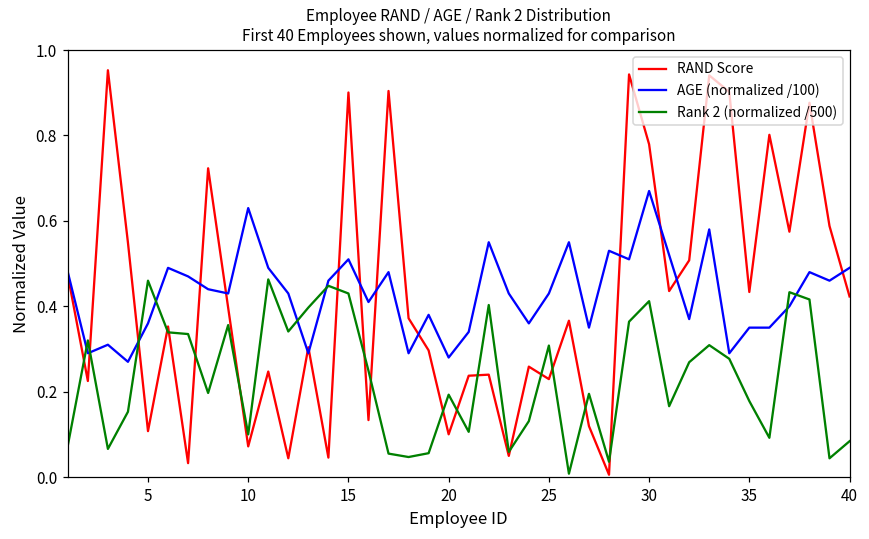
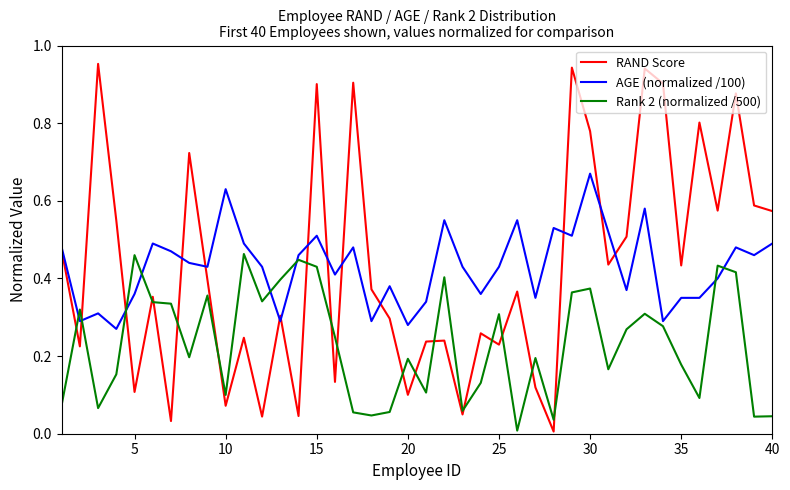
Rank 2 (normalized /500), 30: 0.41 -> 0.37
RAND Score, 40: 0.42 -> 0.57
Rank 2 (normalized /500), 40: 0.08 -> 0.05
